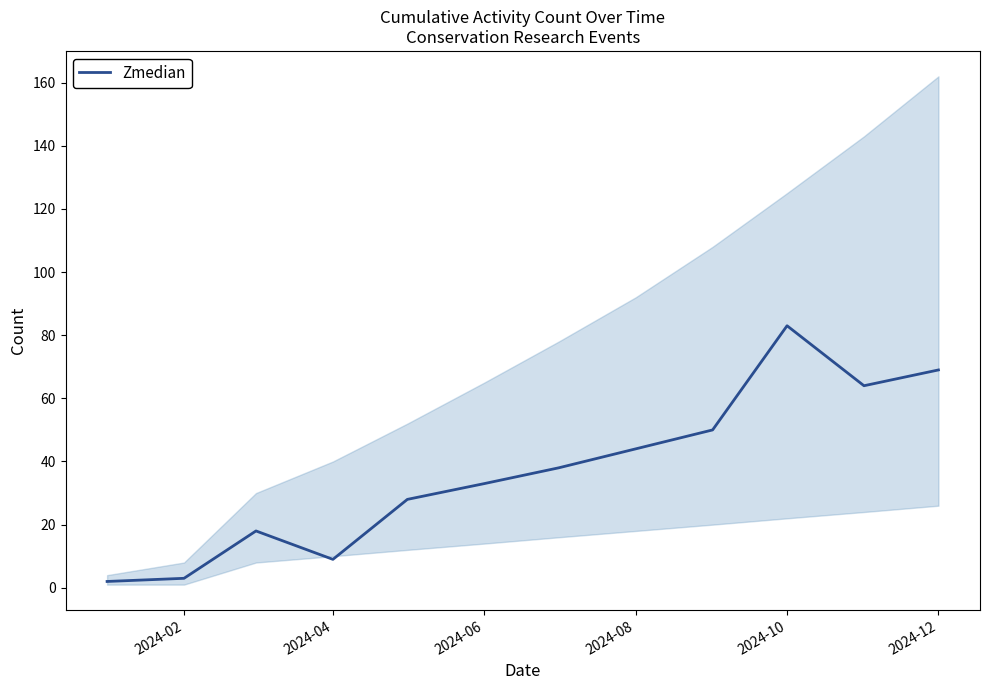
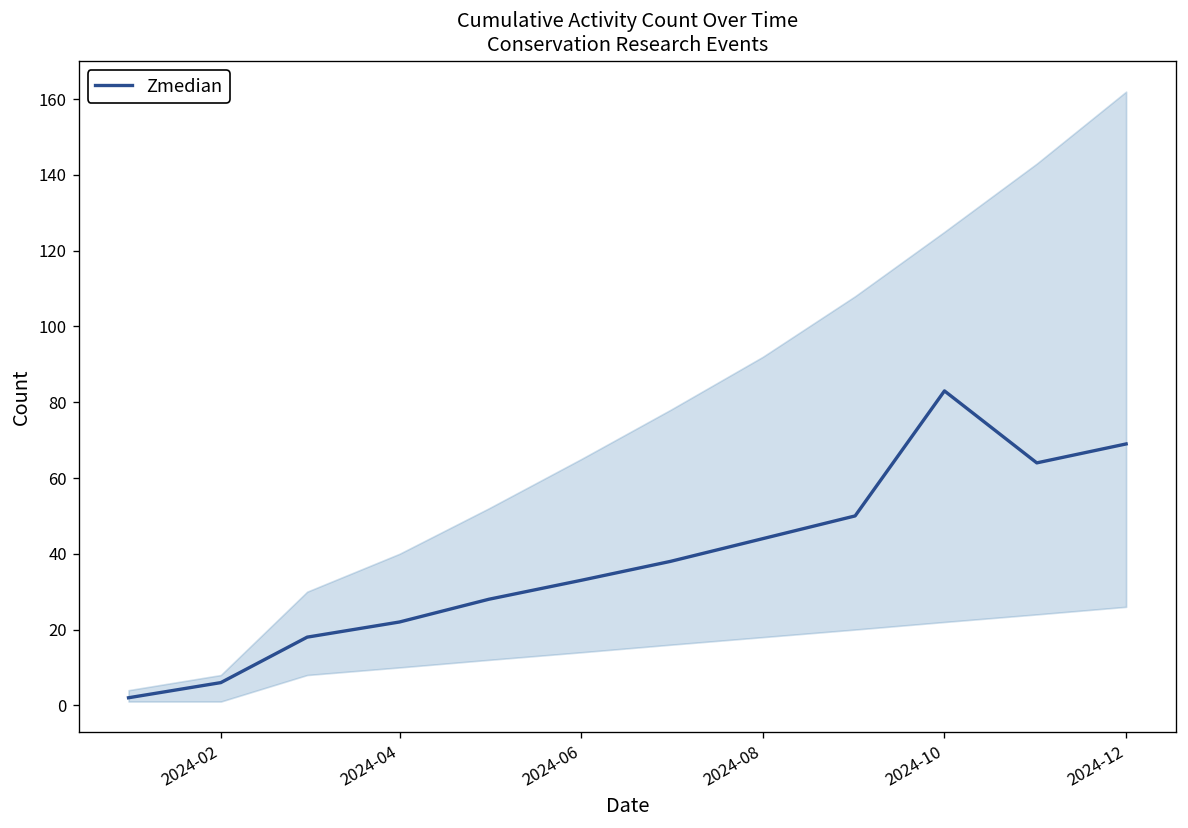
Zmedian, 2024-02: 3 -> 6
Zmedian, 2024-04: 9 -> 22
